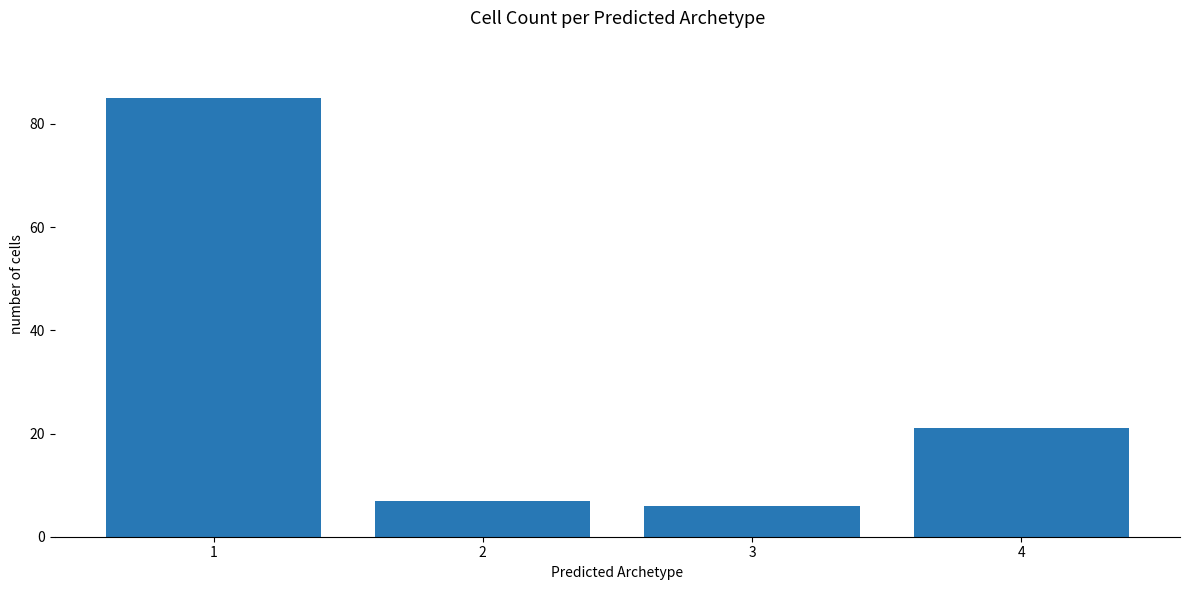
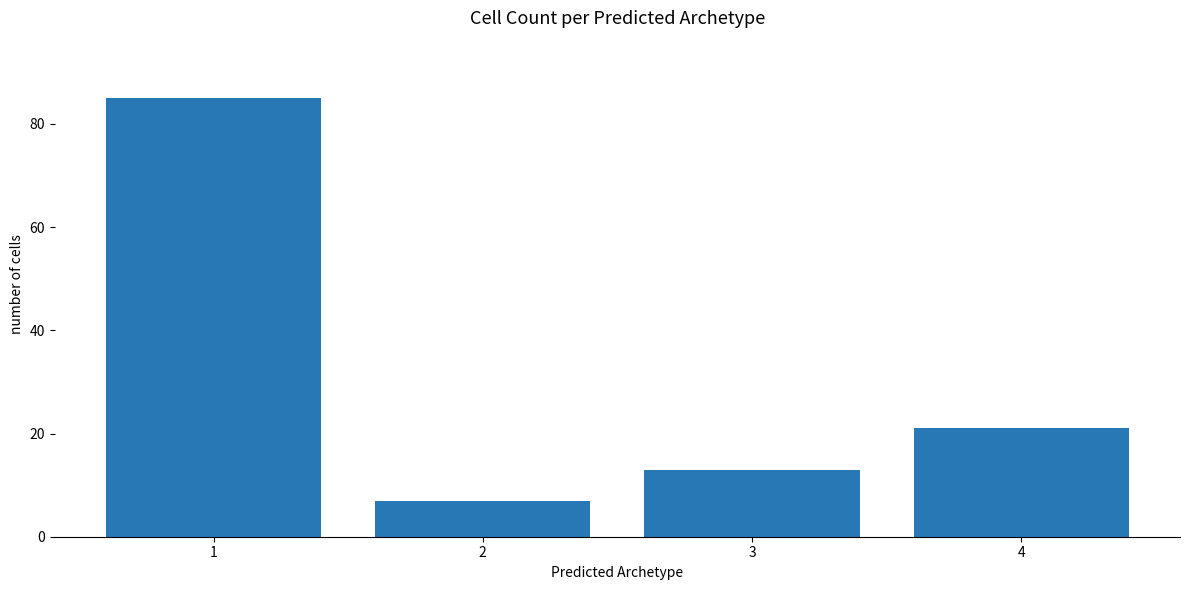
3: 6 -> 13
